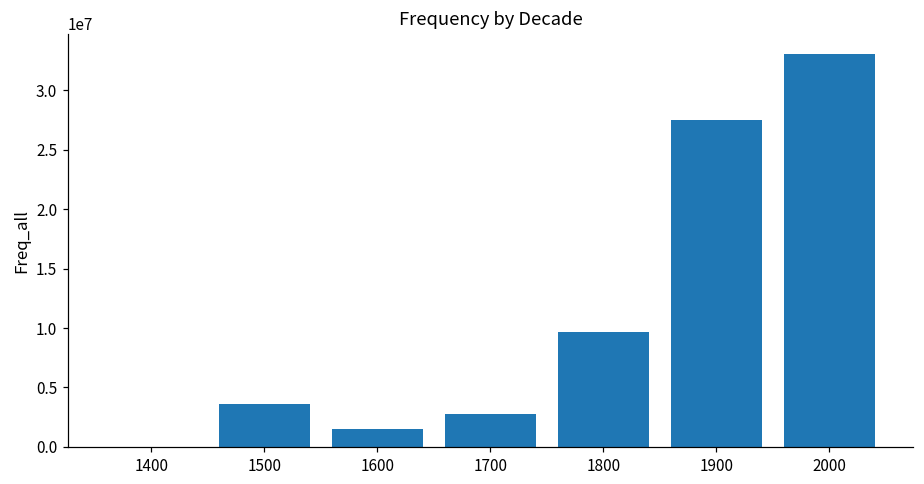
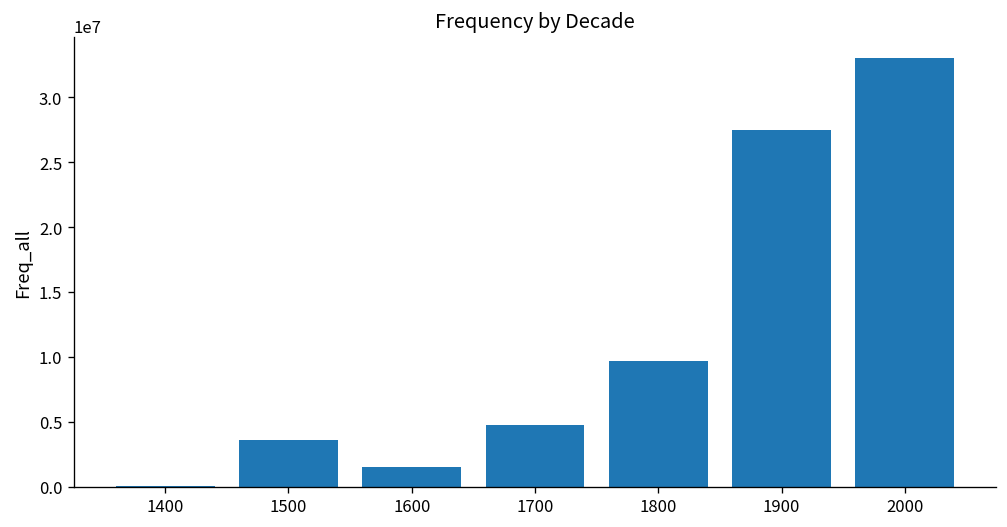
1700: 2700000 -> 4700000
